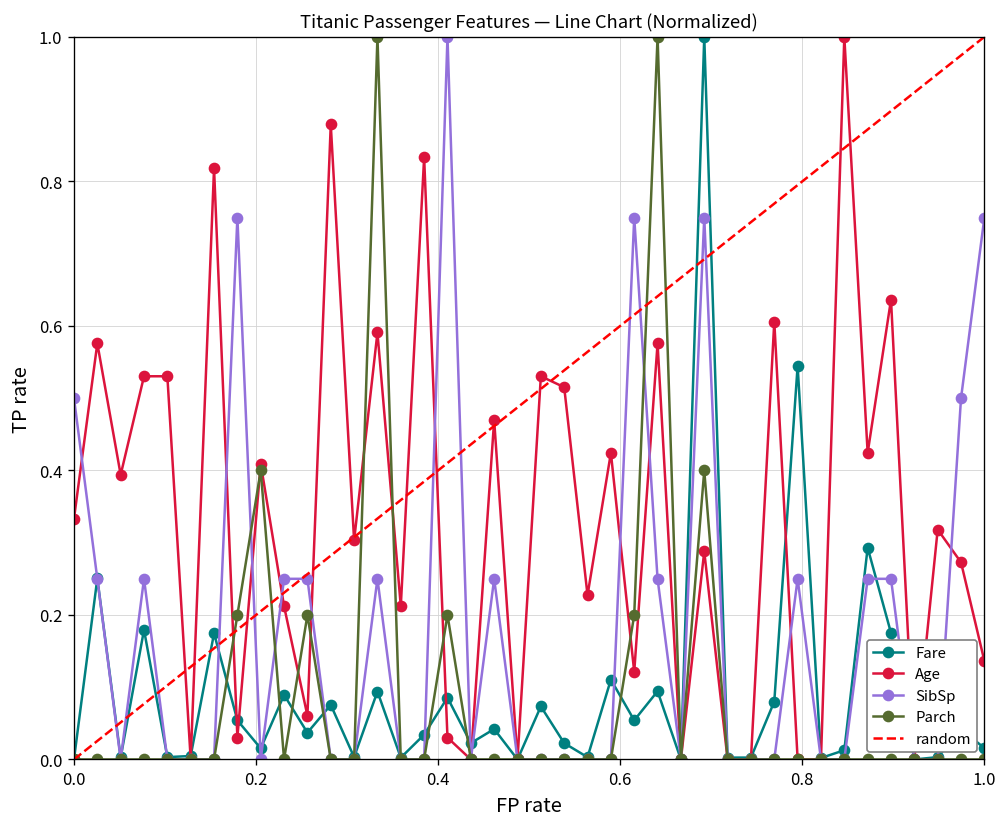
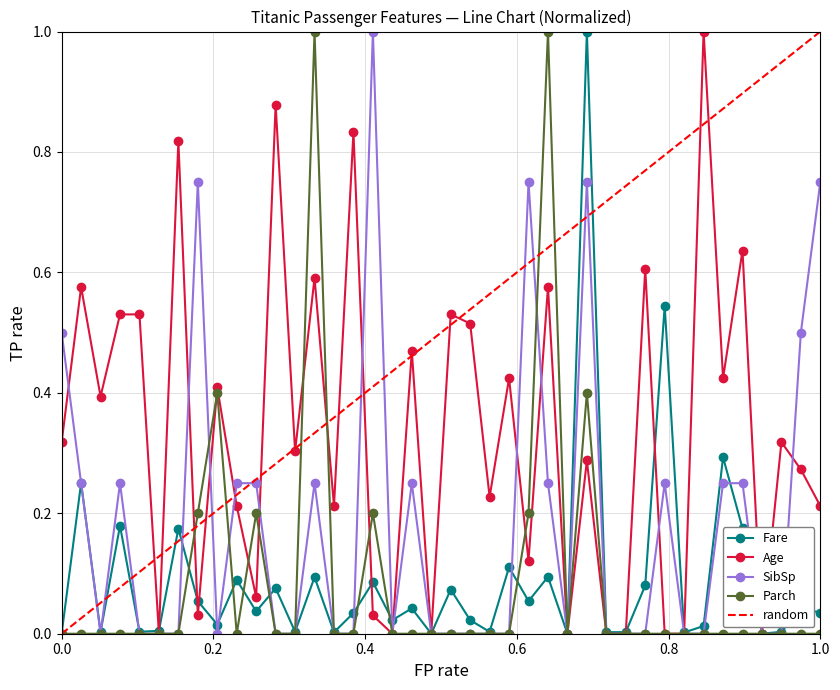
Age, 0.0: 0.33 -> 0.32
Fare, 1.0: 0.02 -> 0.04
Age, 1.0: 0.14 -> 0.21
